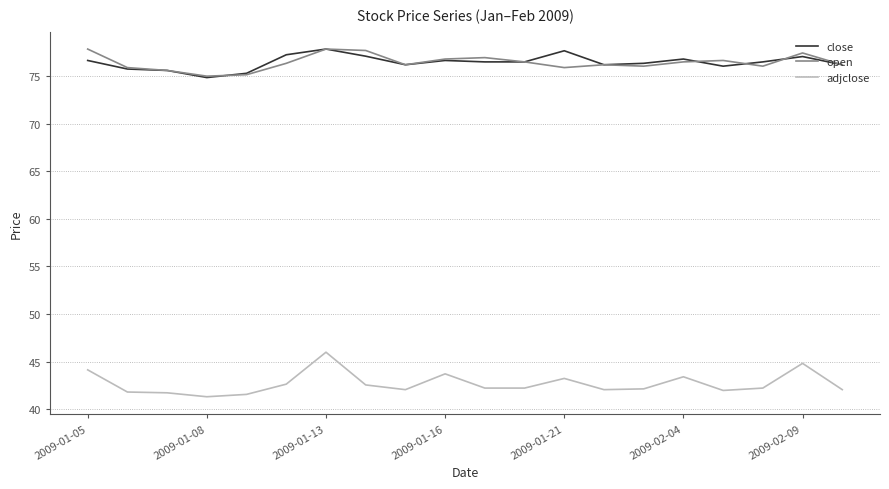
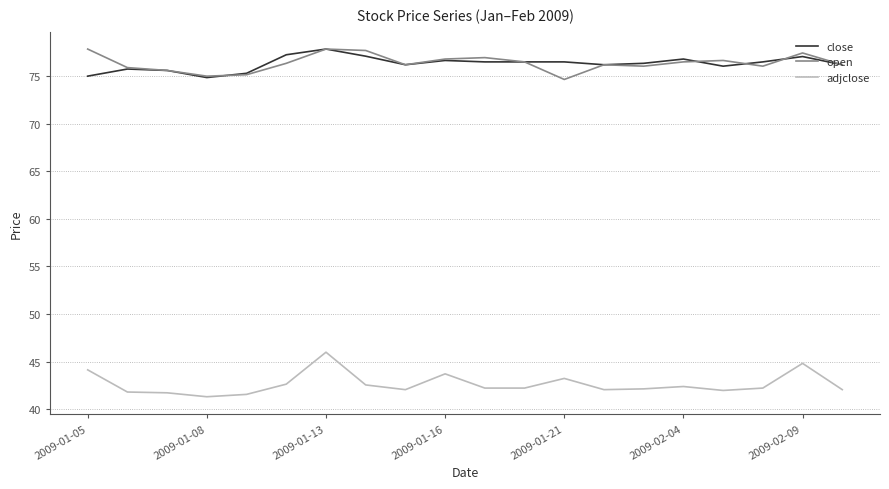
close, 2009-01-05: 77 -> 75
close, 2009-01-21: 78 -> 76
open, 2009-01-21: 76 -> 75
adjclose, 2009-02-04: 43 -> 42
